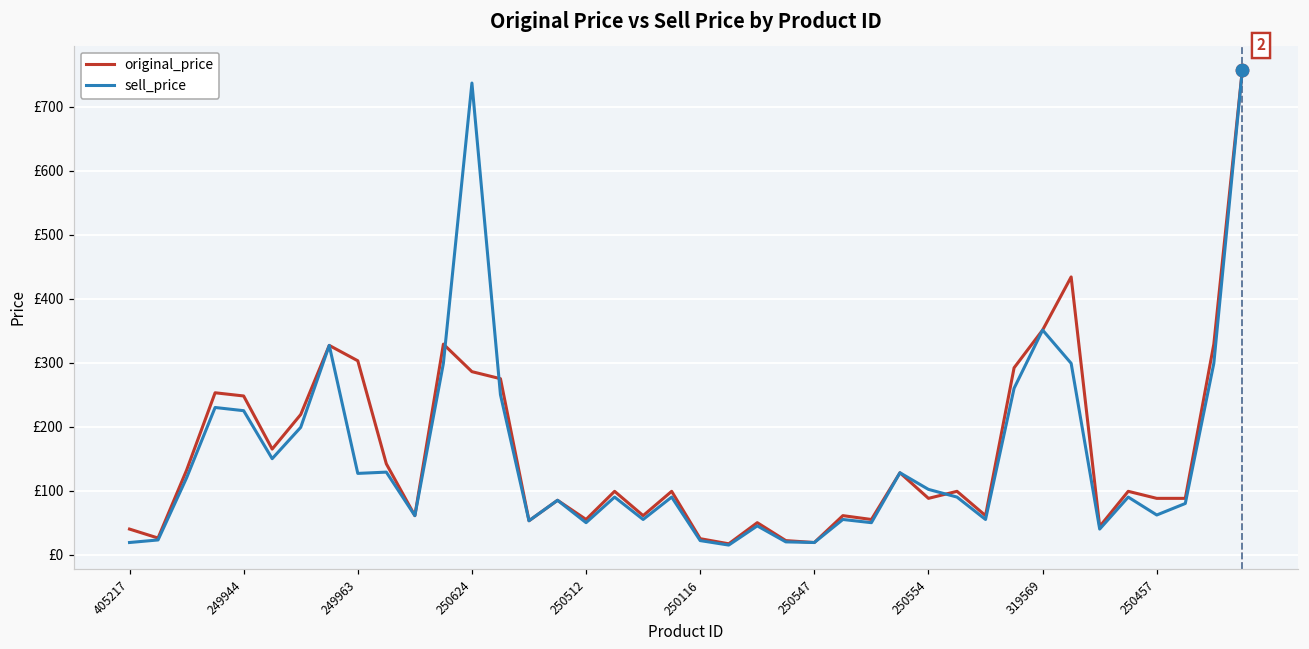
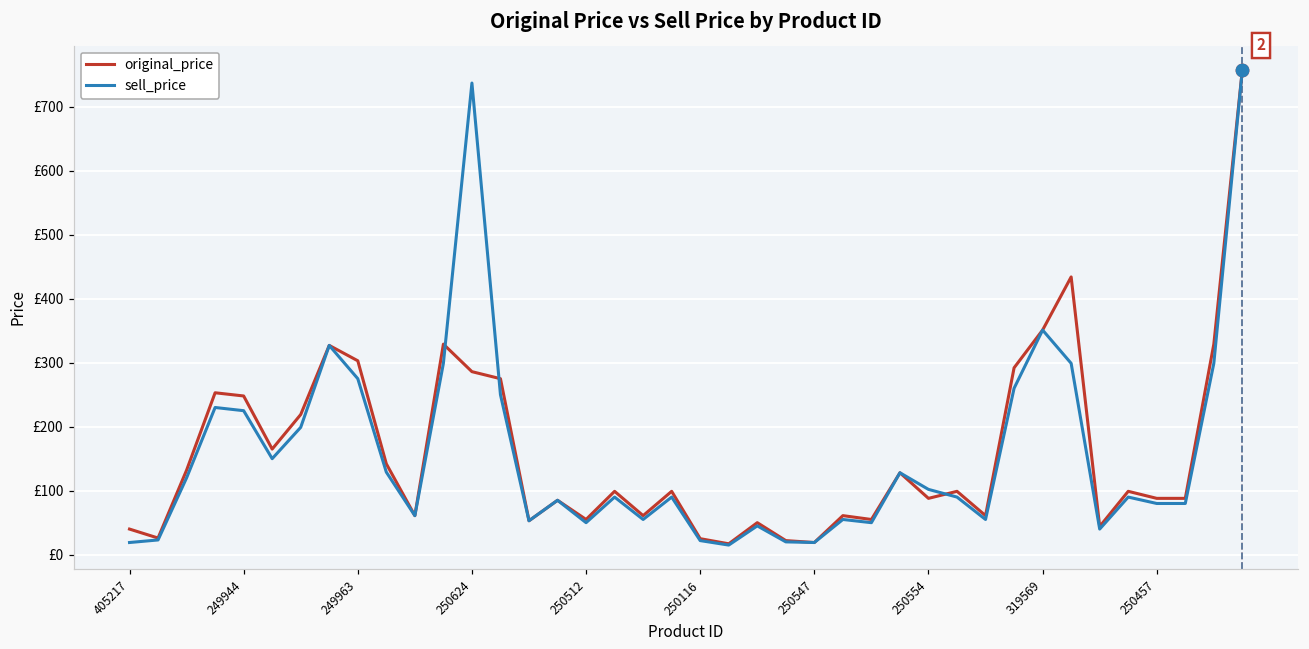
sell_price, 249963: £130 -> £280
sell_price, 250457: £60 -> £80
